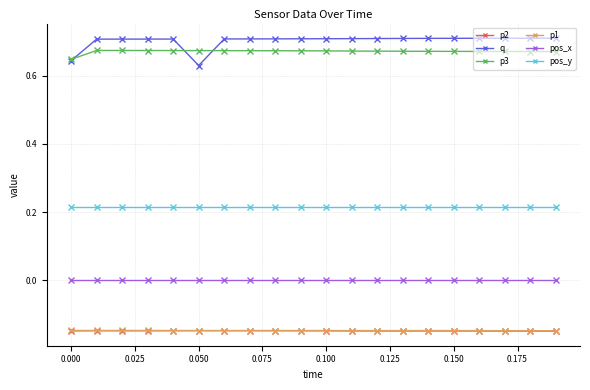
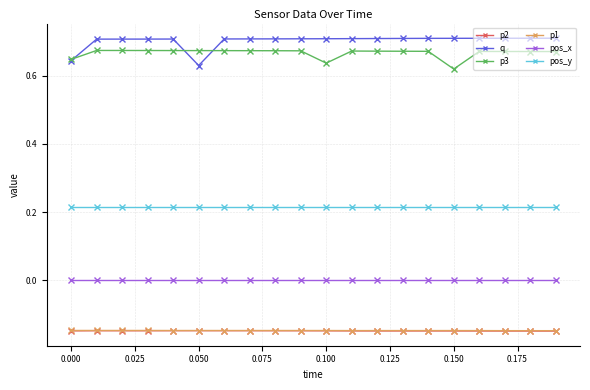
p3, 0.100: 0.67 -> 0.64
p3, 0.150: 0.67 -> 0.62
